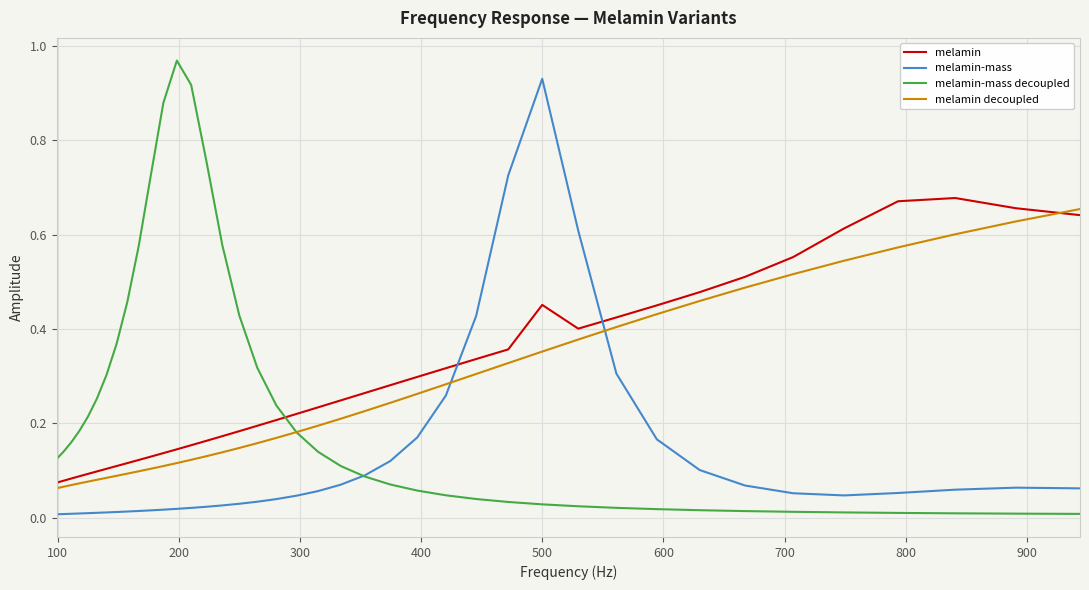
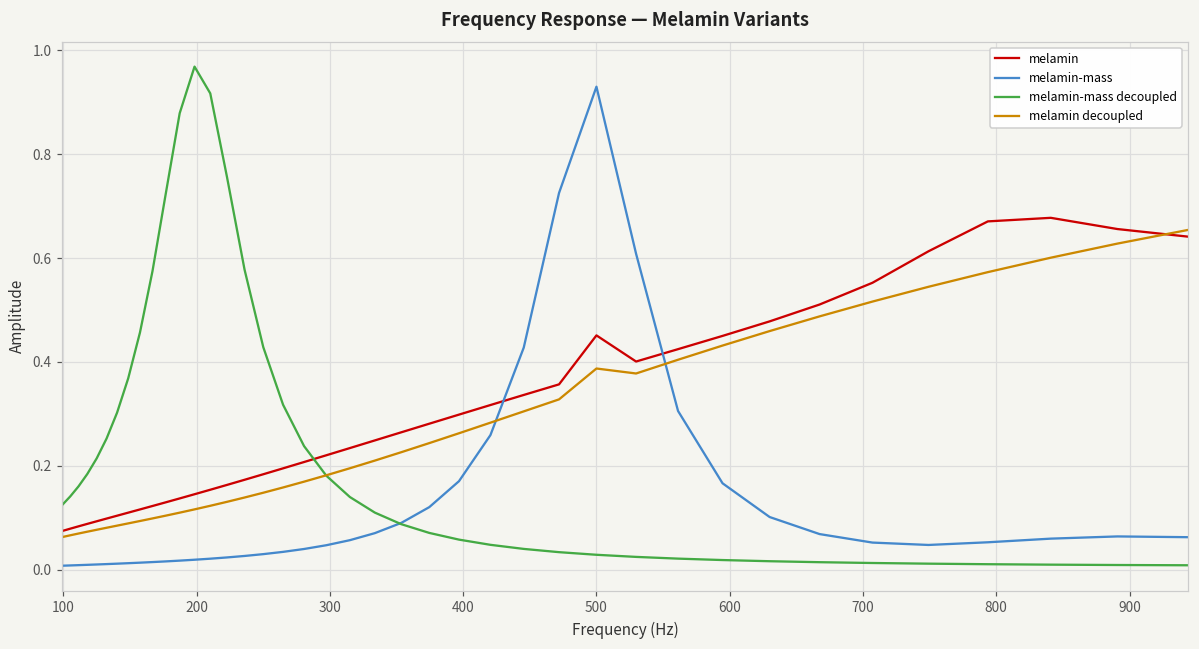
melamin decoupled, 500: 0.35 -> 0.39
